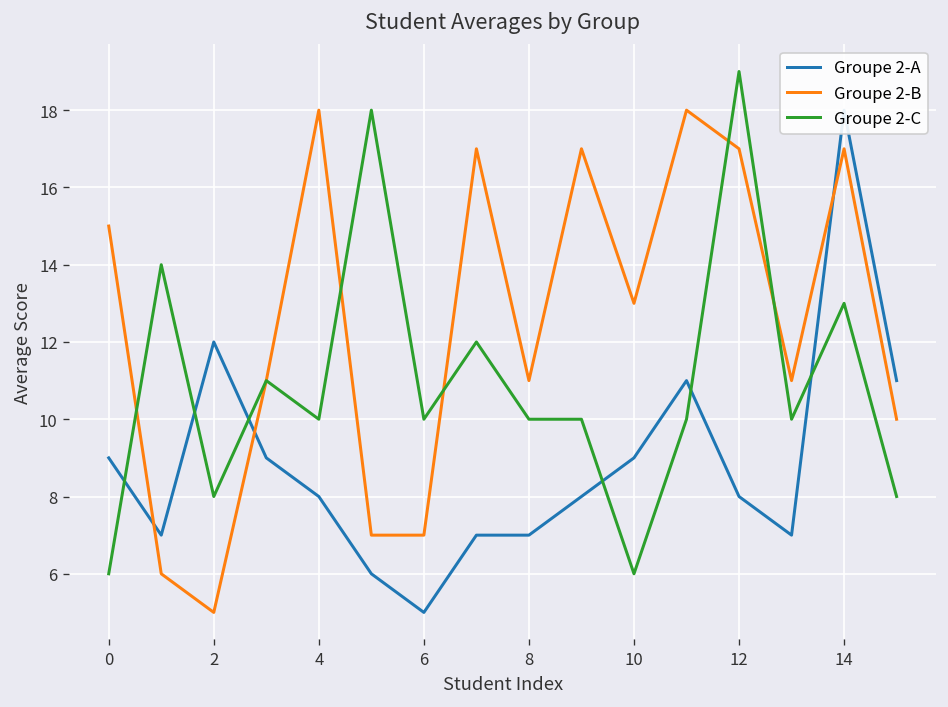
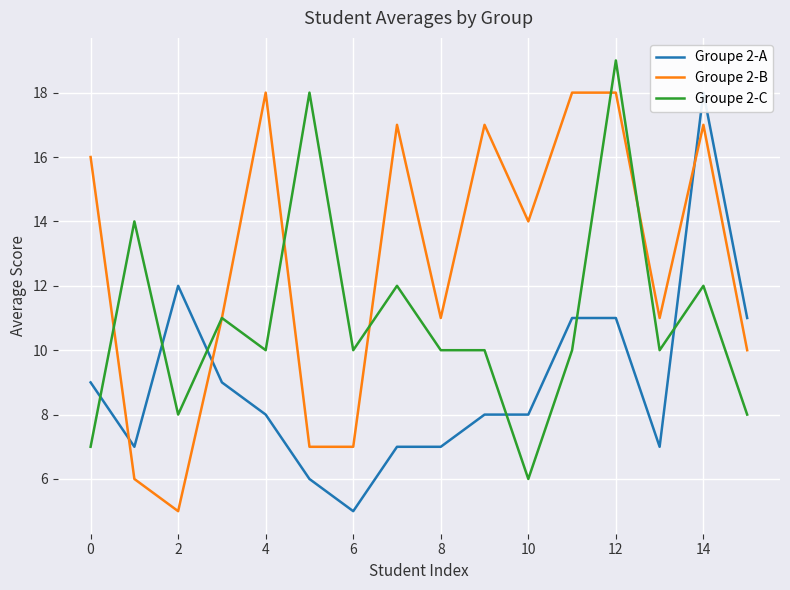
Groupe 2-B, 0: 15 -> 16
Groupe 2-C, 0: 6 -> 7
Groupe 2-A, 10: 9 -> 8
Groupe 2-B, 10: 13 -> 14
Groupe 2-A, 12: 8 -> 11
Groupe 2-B, 12: 17 -> 18
Groupe 2-C, 14: 13 -> 12
